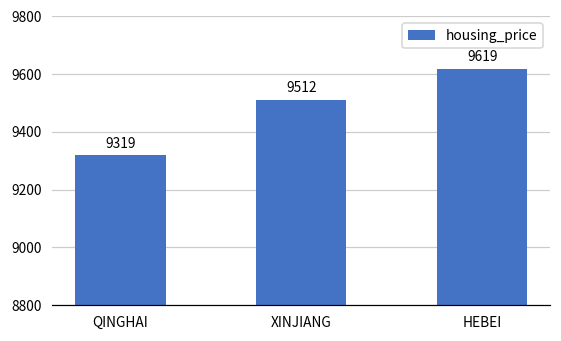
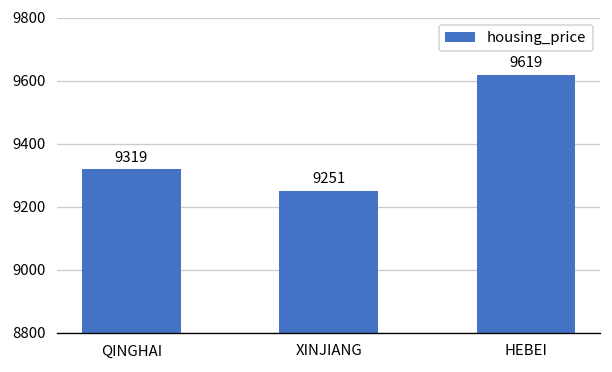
XINJIANG: 9512 -> 9251
